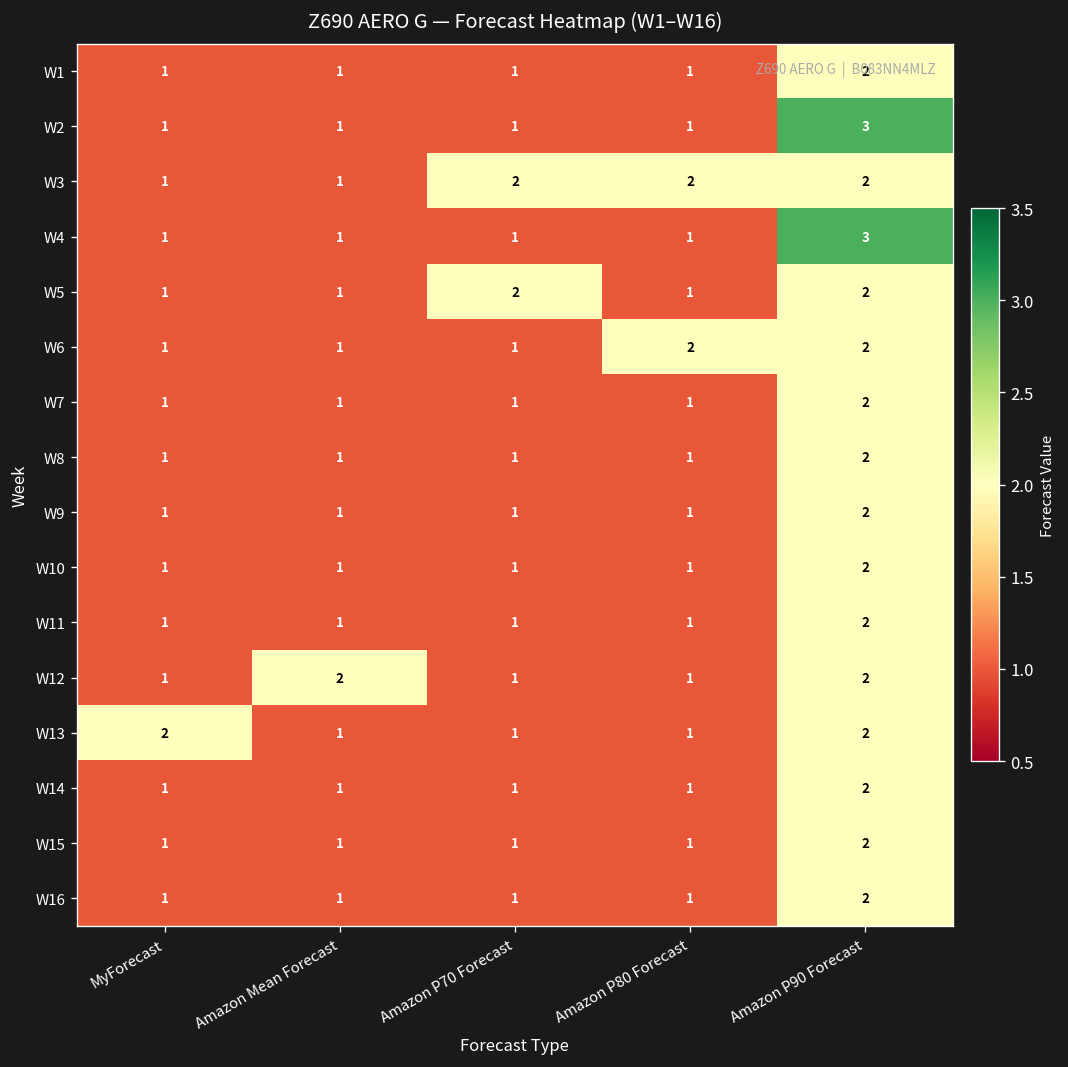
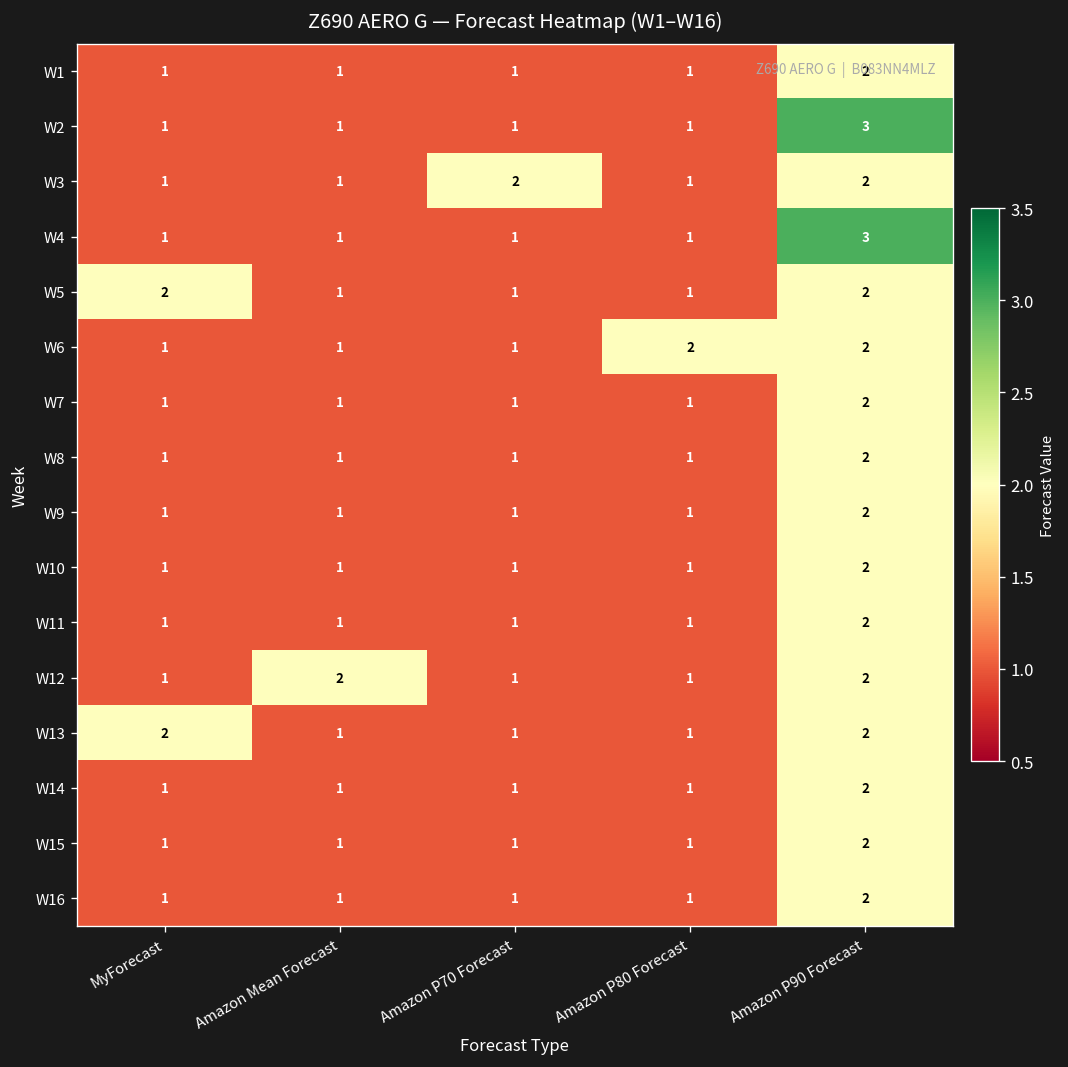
W3, Amazon P80 Forecast: 2 -> 1
W5, MyForecast: 1 -> 2
W5, Amazon P70 Forecast: 2 -> 1
